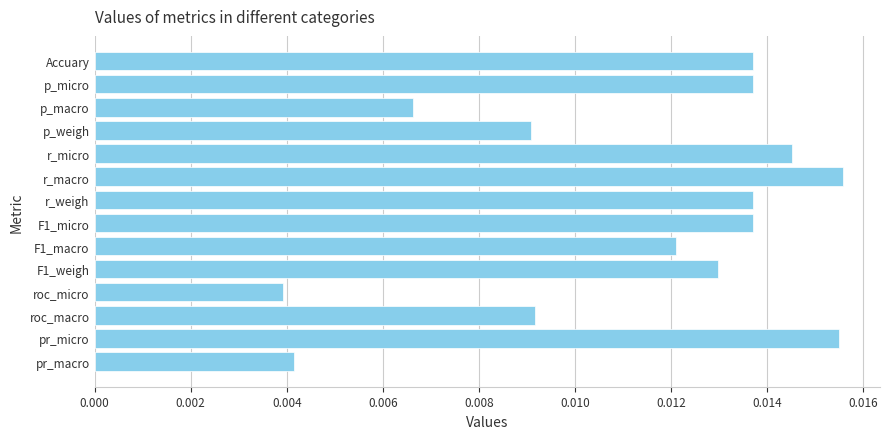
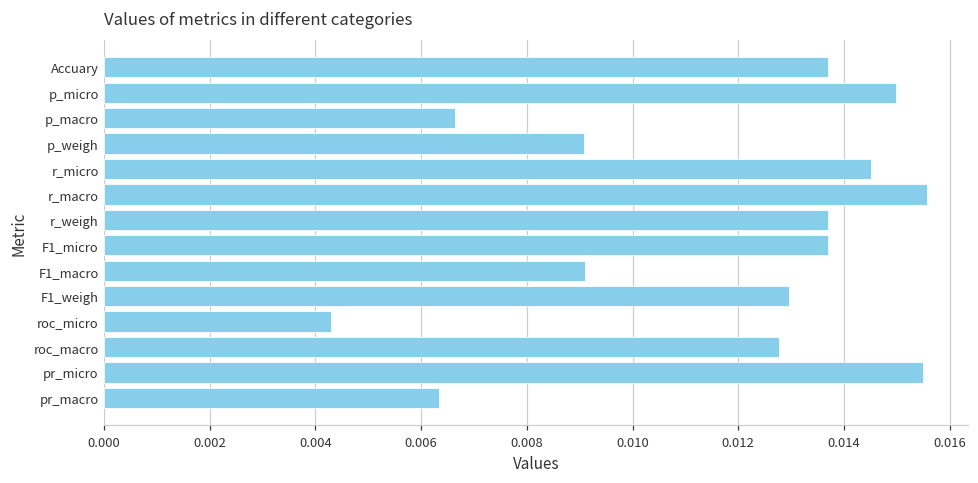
p_micro: 0.0137 -> 0.0150
F1_macro: 0.0121 -> 0.0091
roc_micro: 0.0039 -> 0.0043
roc_macro: 0.0092 -> 0.0128
pr_macro: 0.0041 -> 0.0063
